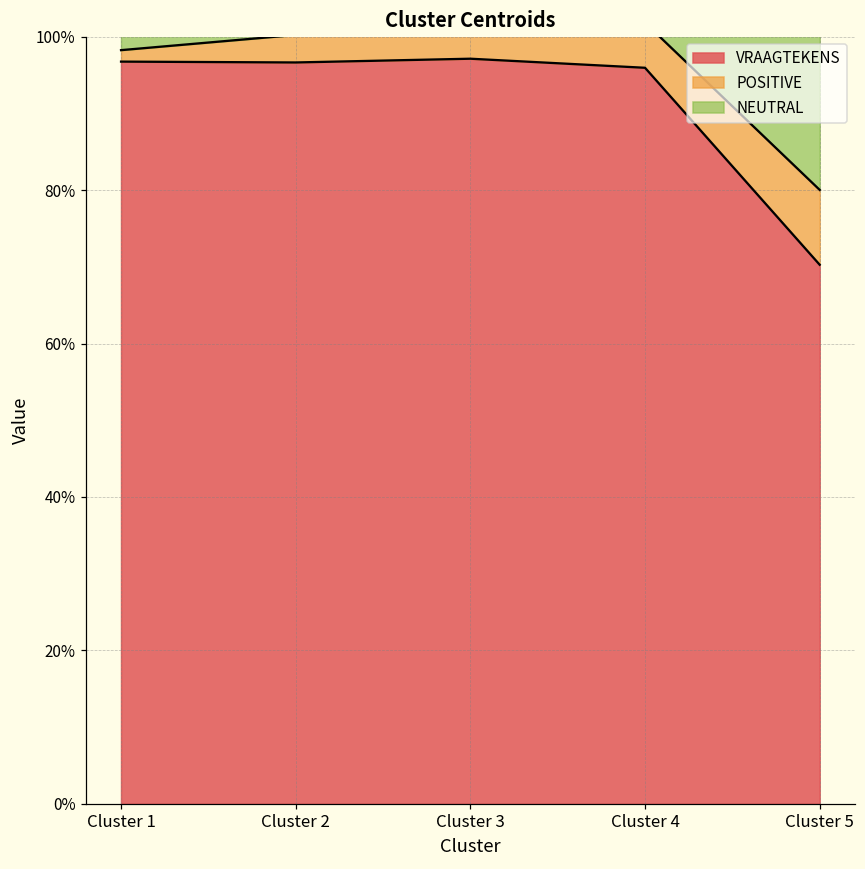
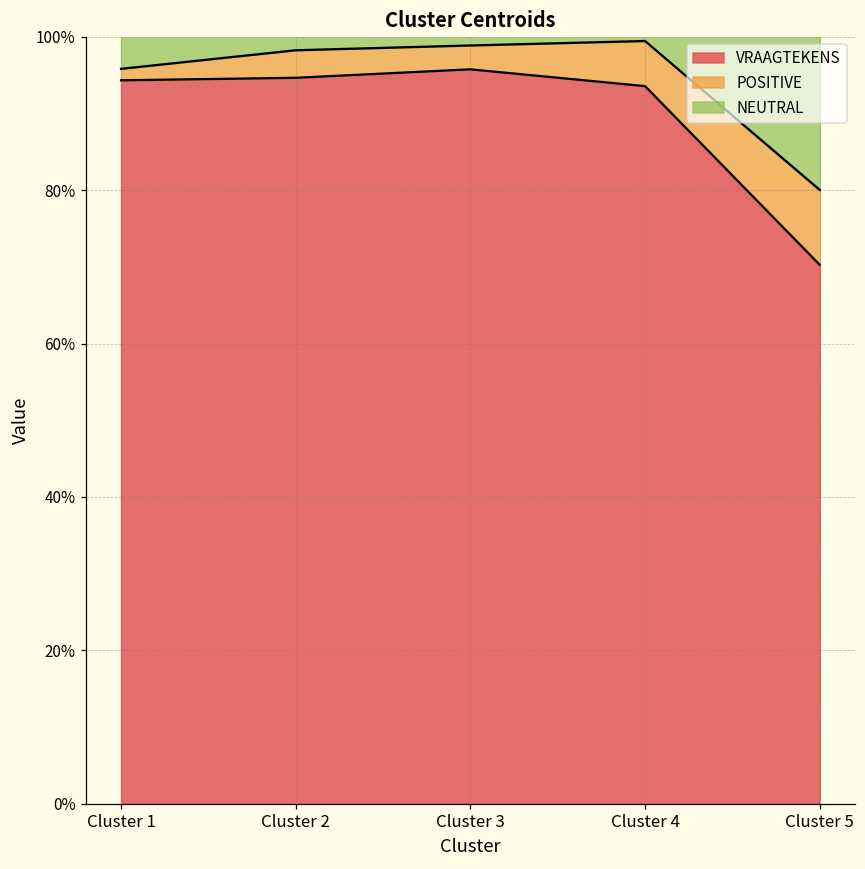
VRAAGTEKENS, Cluster 1: 97% -> 94%
VRAAGTEKENS, Cluster 2: 97% -> 95%
VRAAGTEKENS, Cluster 3: 97% -> 96%
VRAAGTEKENS, Cluster 4: 96% -> 94%
